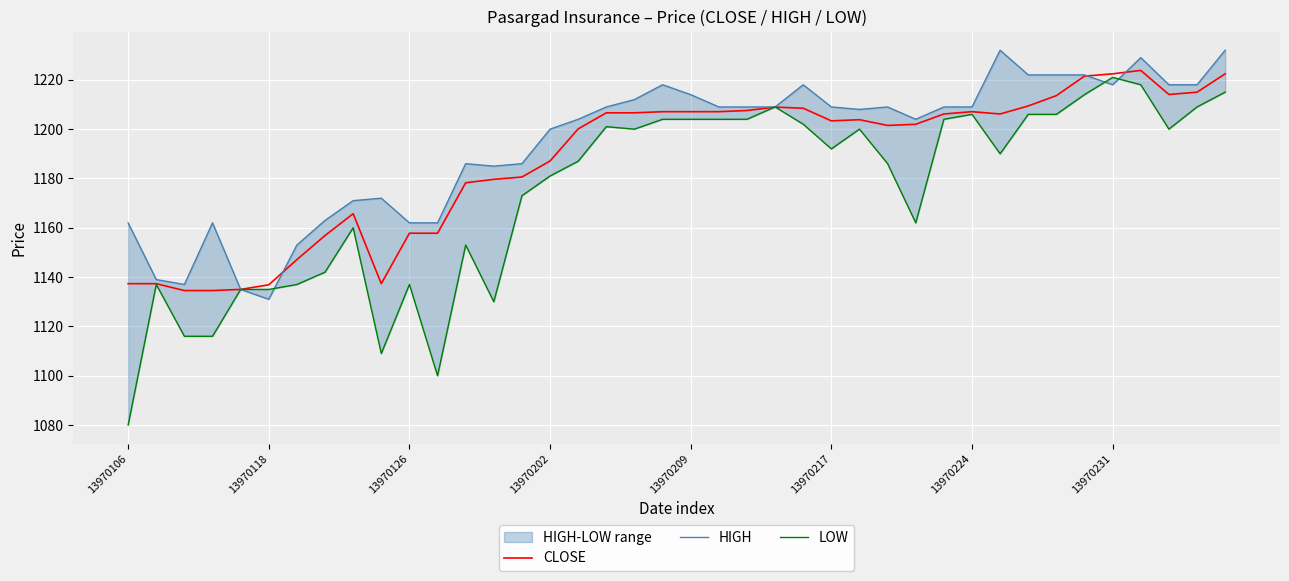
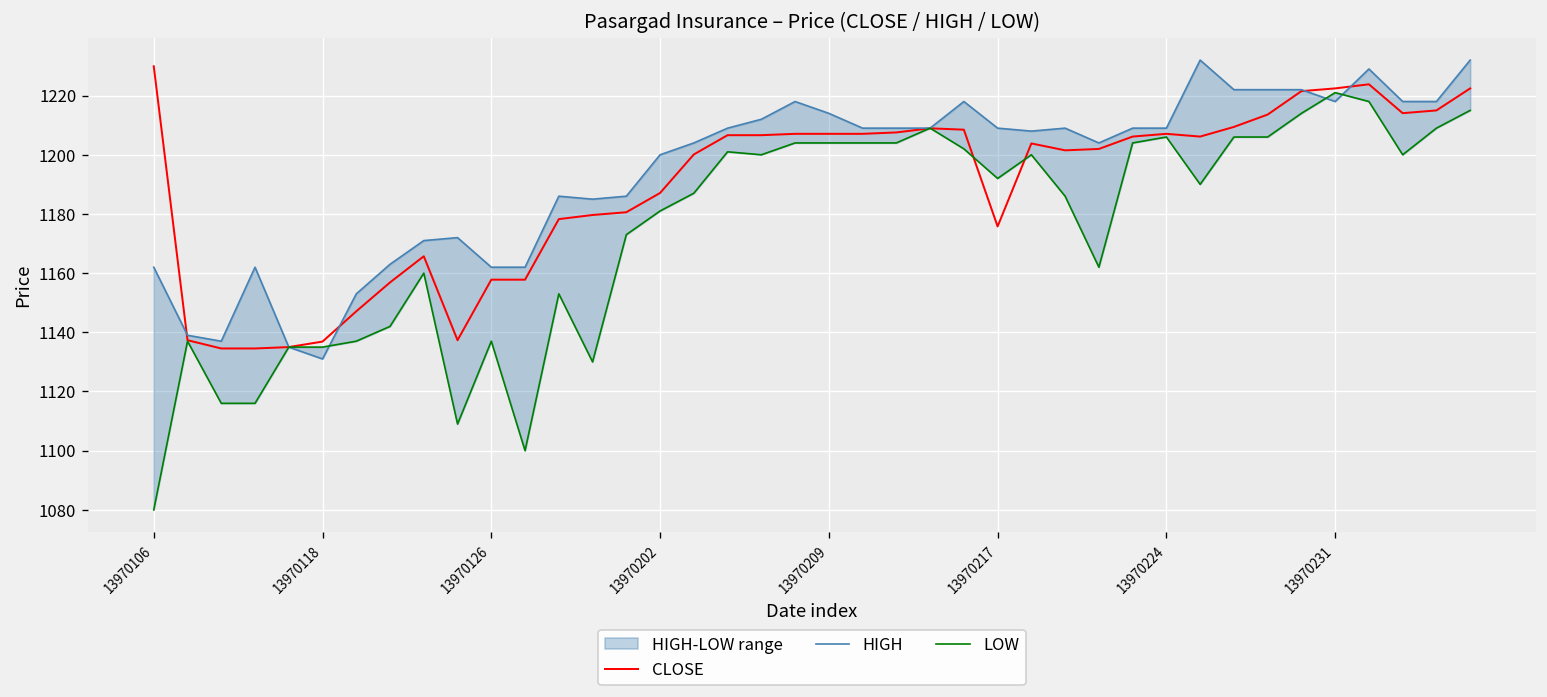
CLOSE, 13970106: 1137 -> 1230
CLOSE, 13970217: 1203 -> 1176
